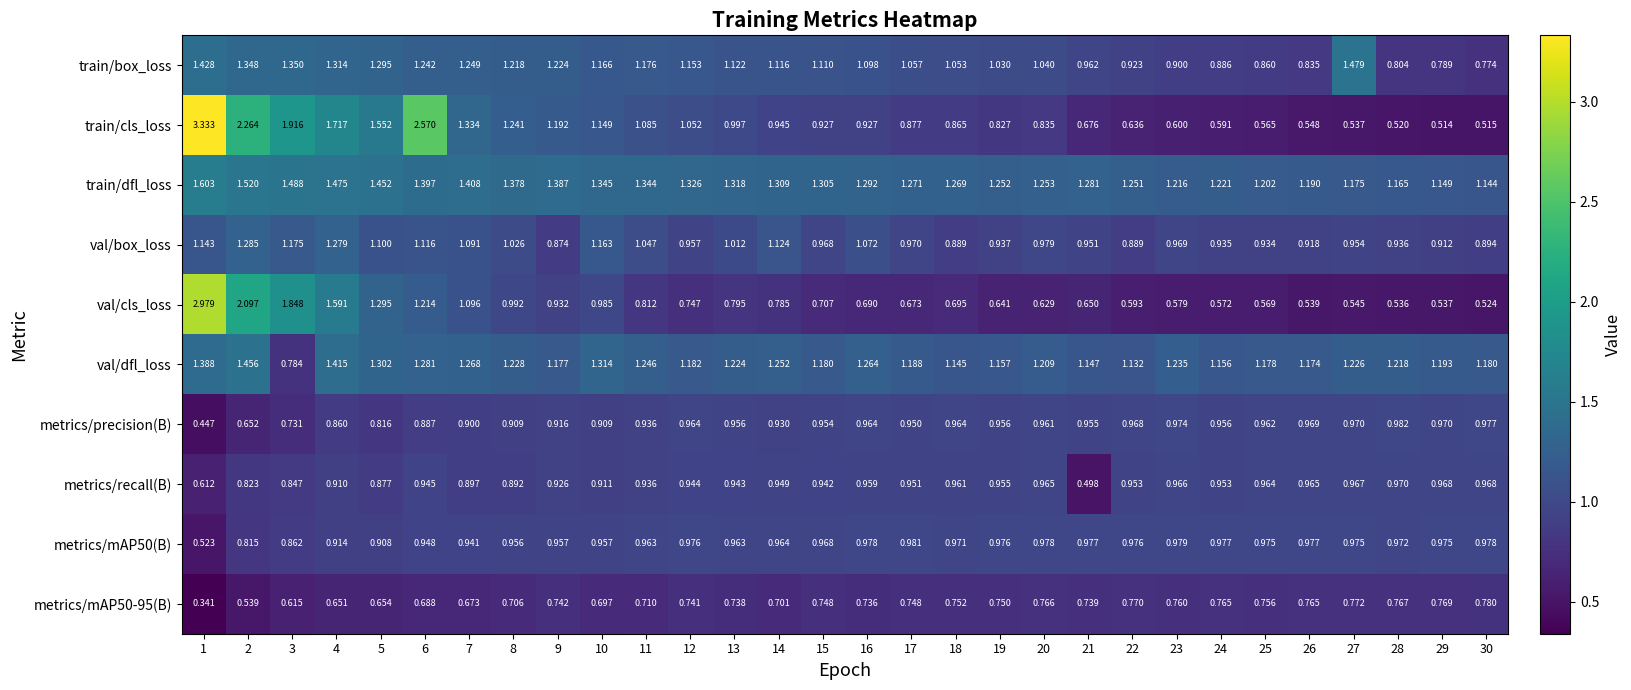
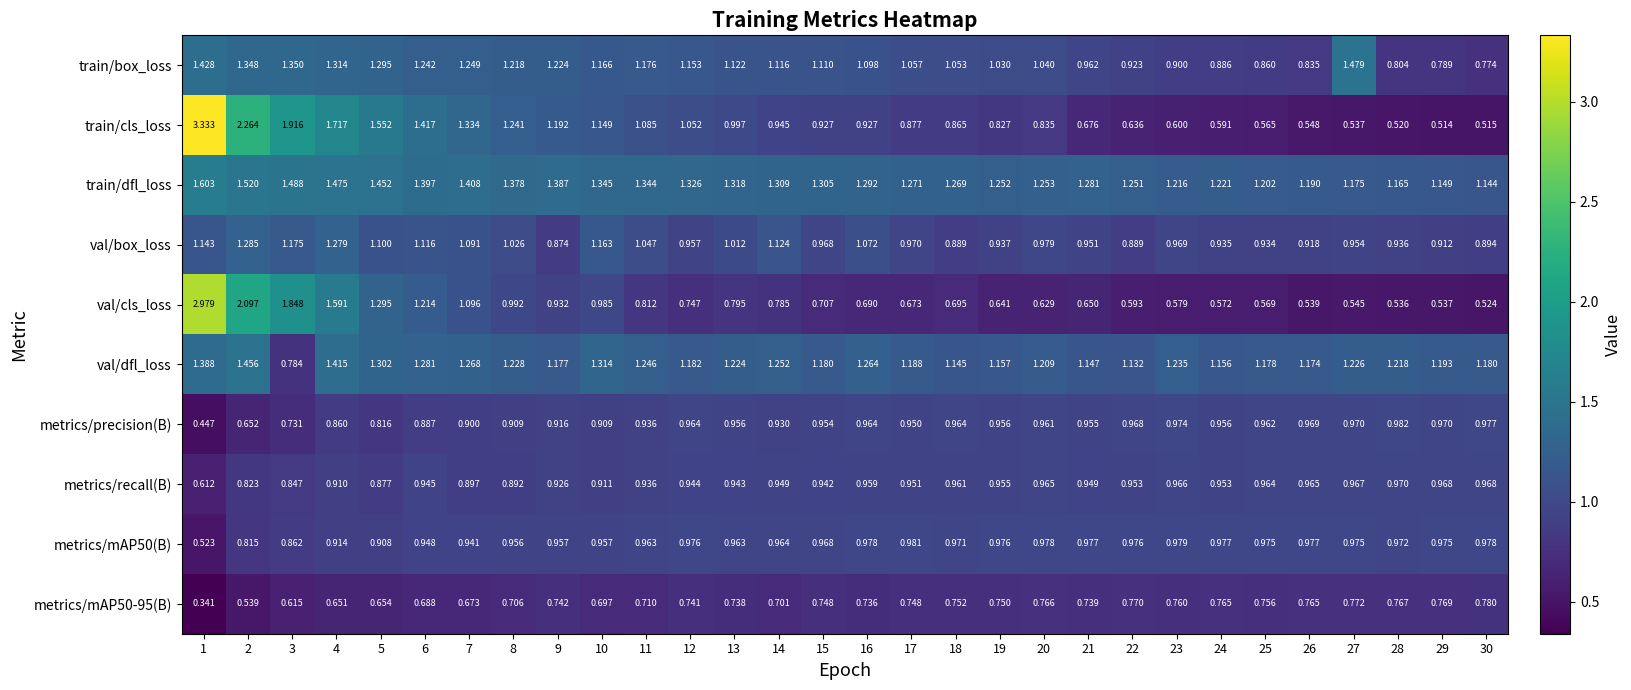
train/cls_loss, 6: 2.570 -> 1.417
metrics/recall(B), 21: 0.498 -> 0.949
